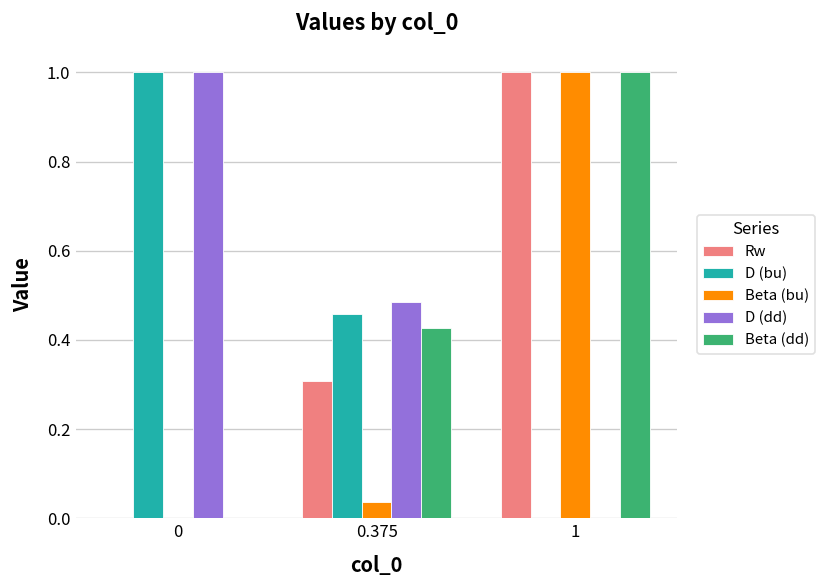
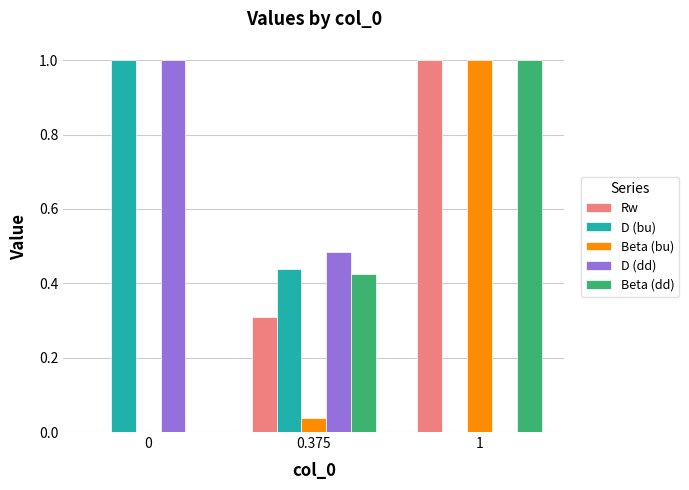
D (bu), 0.375: 0.46 -> 0.44
